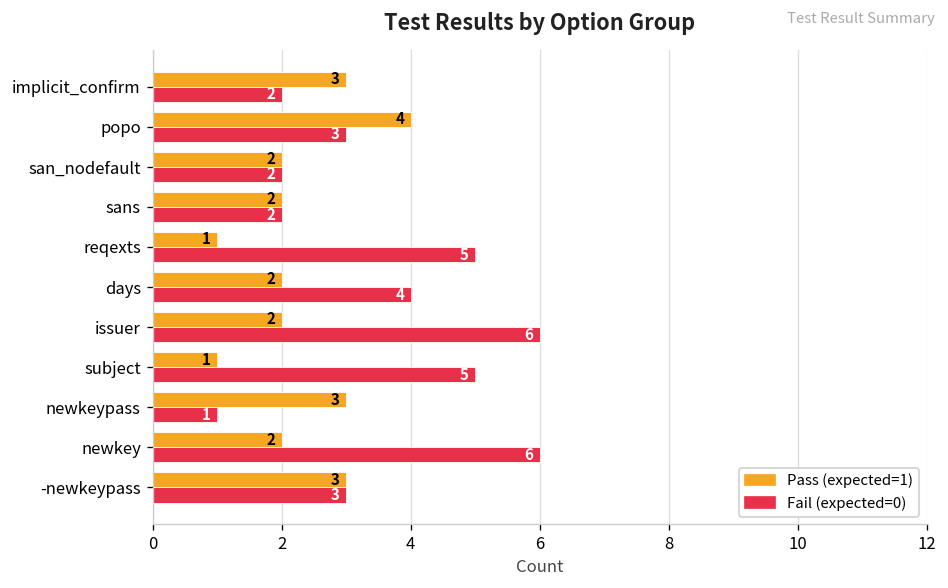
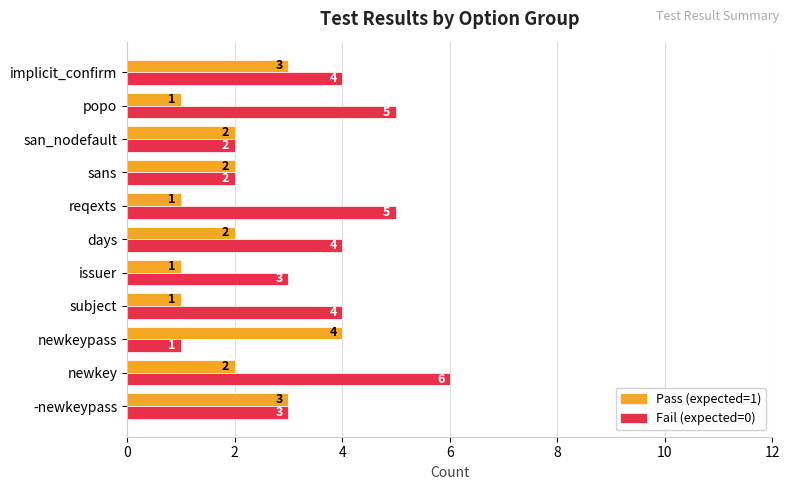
Fail (expected=0), implicit_confirm: 2 -> 4
Pass (expected=1), popo: 4 -> 1
Fail (expected=0), popo: 3 -> 5
Pass (expected=1), issuer: 2 -> 1
Fail (expected=0), issuer: 6 -> 3
Fail (expected=0), subject: 5 -> 4
Pass (expected=1), newkeypass: 3 -> 4
